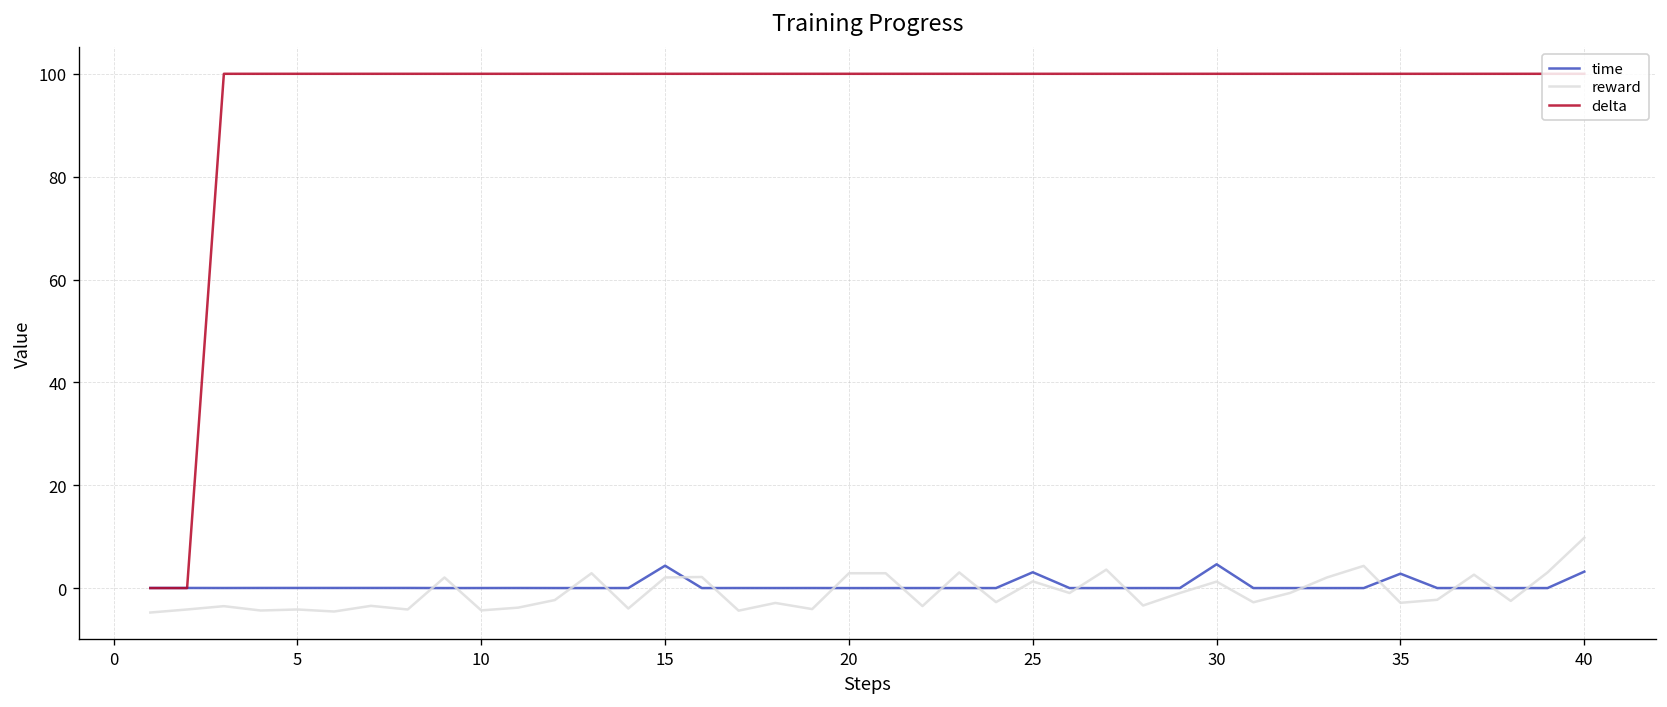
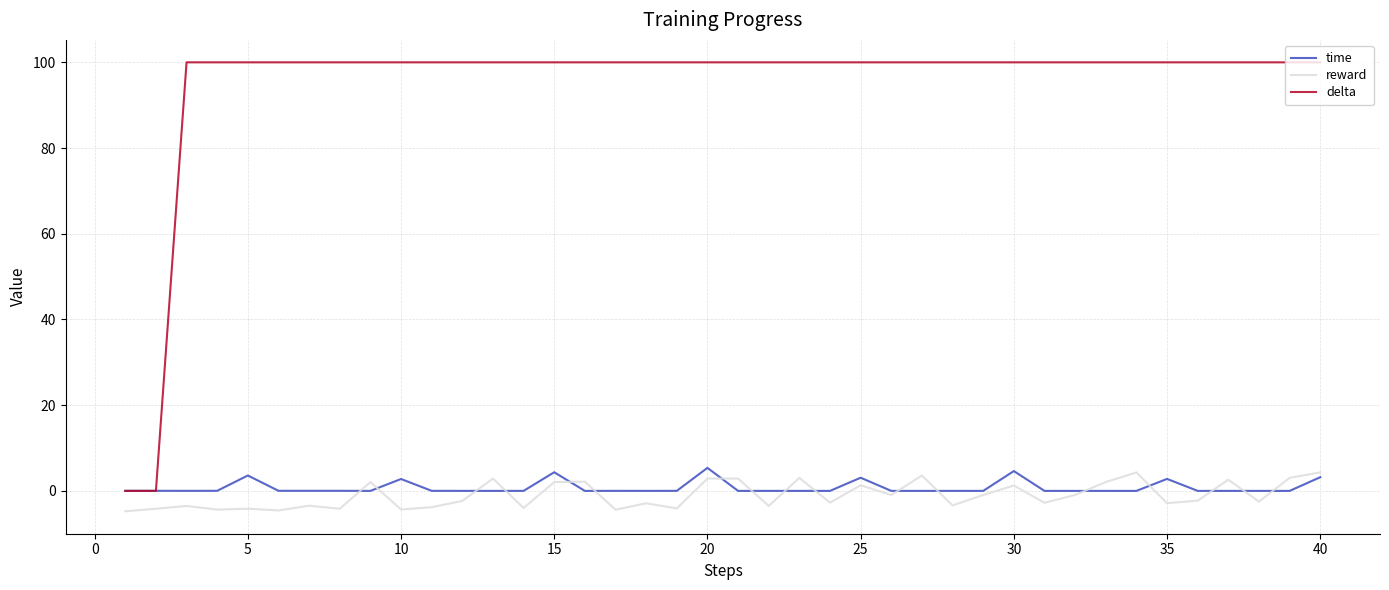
time, 5: 0 -> 4
time, 10: 0 -> 3
time, 20: 0 -> 5
reward, 40: 10 -> 4
